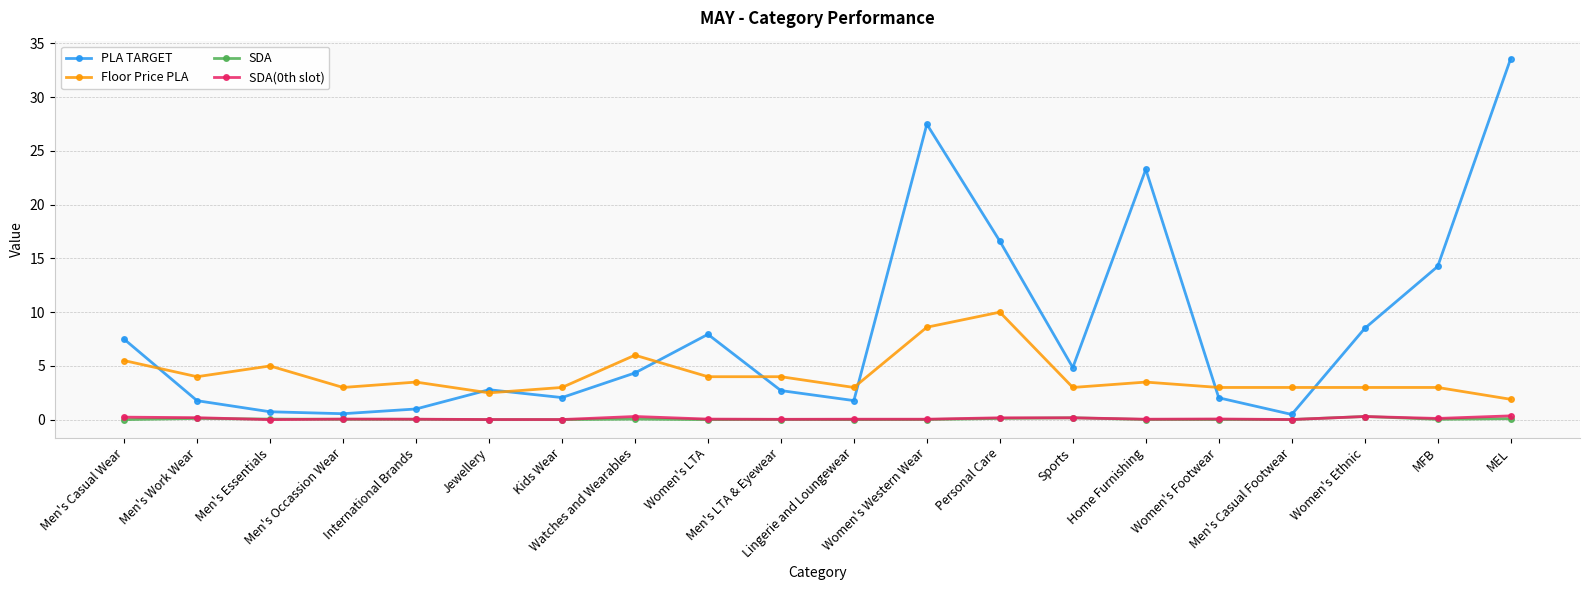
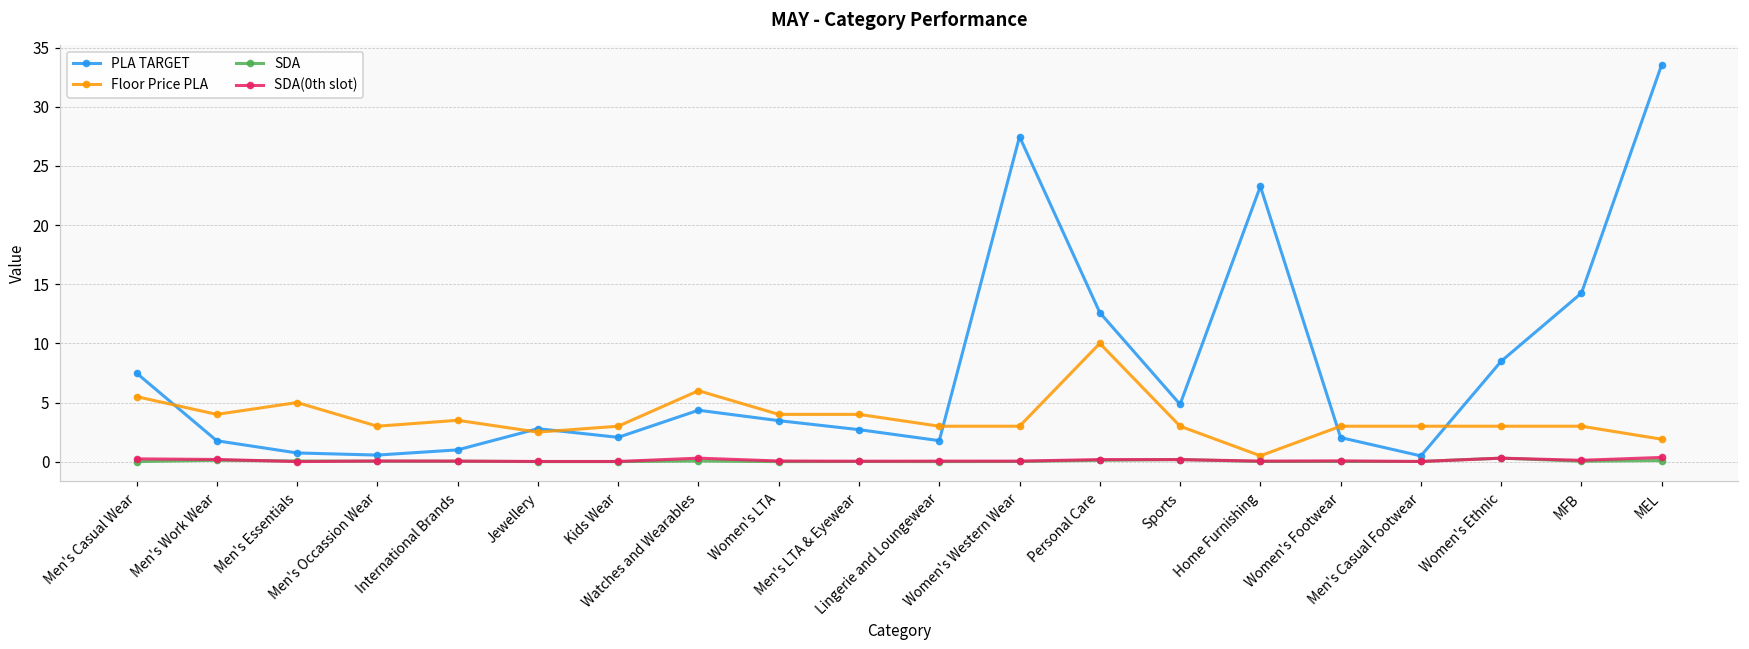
PLA TARGET, Women's LTA: 7.9 -> 3.5
Floor Price PLA, Women's Western Wear: 8.6 -> 3.0
PLA TARGET, Personal Care: 16.6 -> 12.6
Floor Price PLA, Home Furnishing: 3.5 -> 0.5
